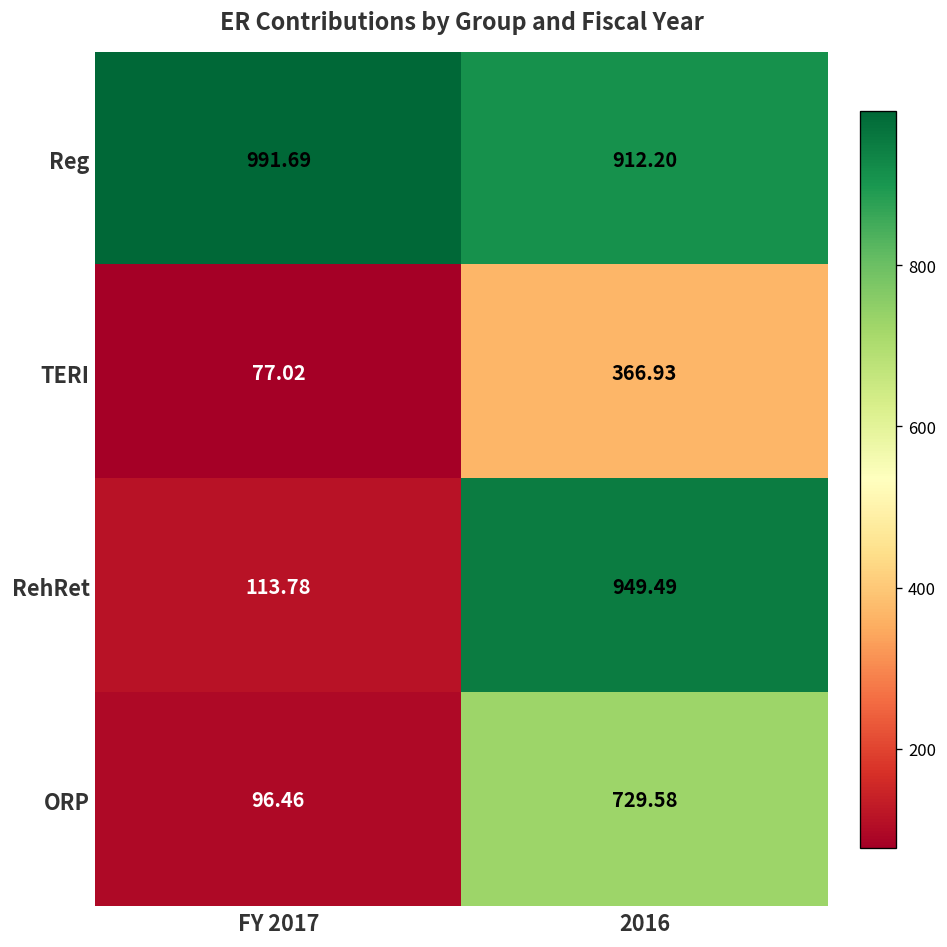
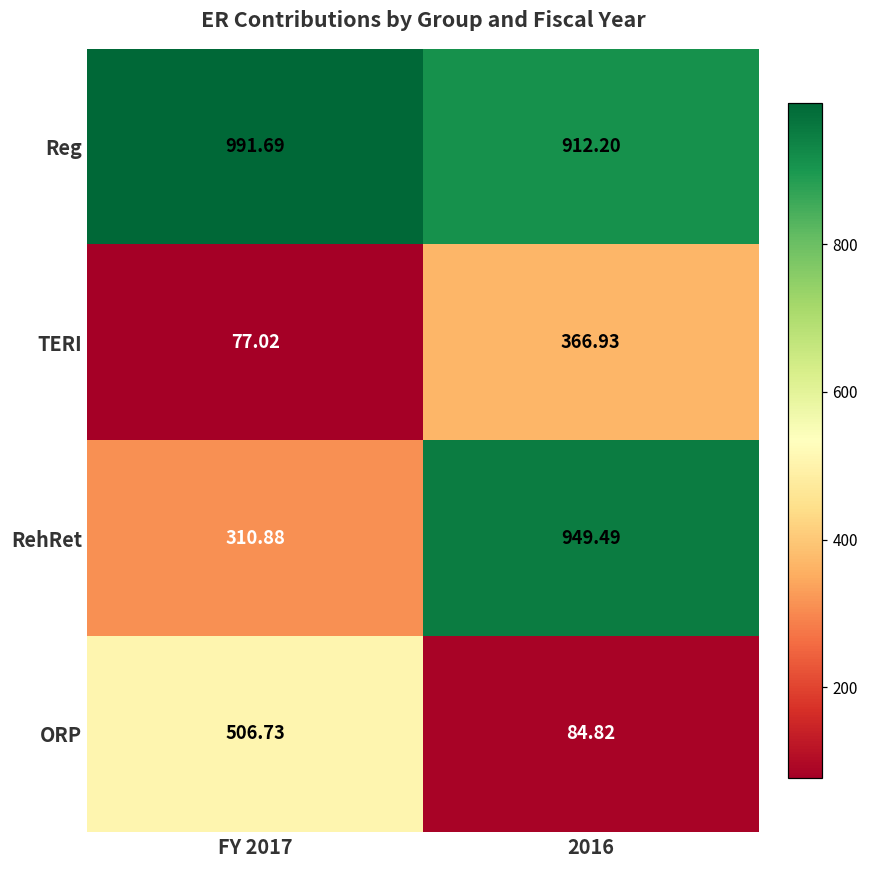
RehRet, FY 2017: 113.78 -> 310.88
ORP, FY 2017: 96.46 -> 506.73
ORP, 2016: 729.58 -> 84.82
